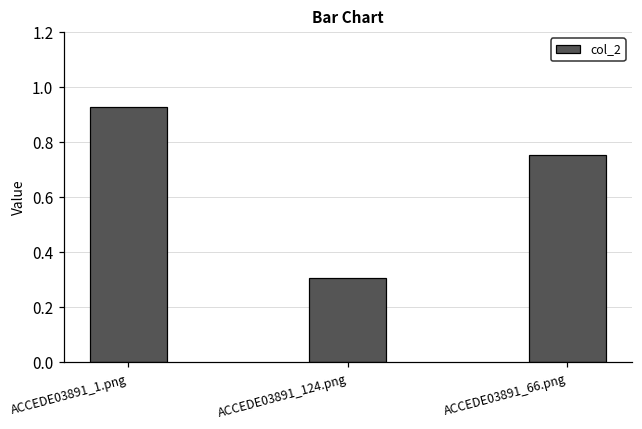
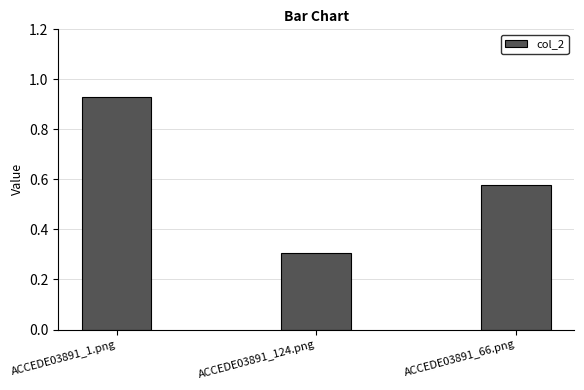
ACCEDE03891_66.png: 0.75 -> 0.58
